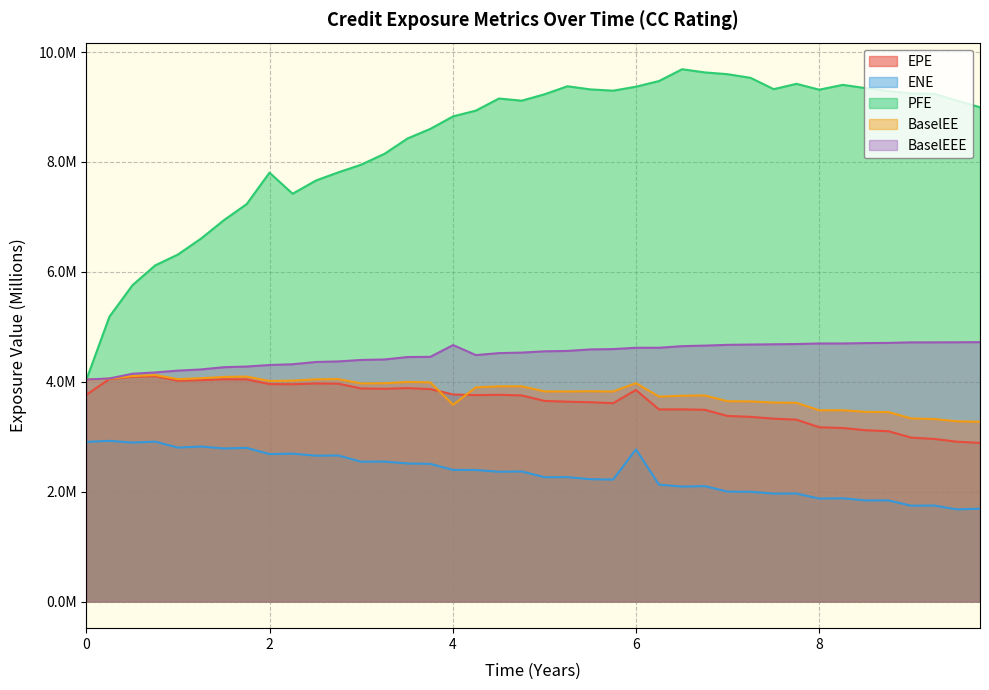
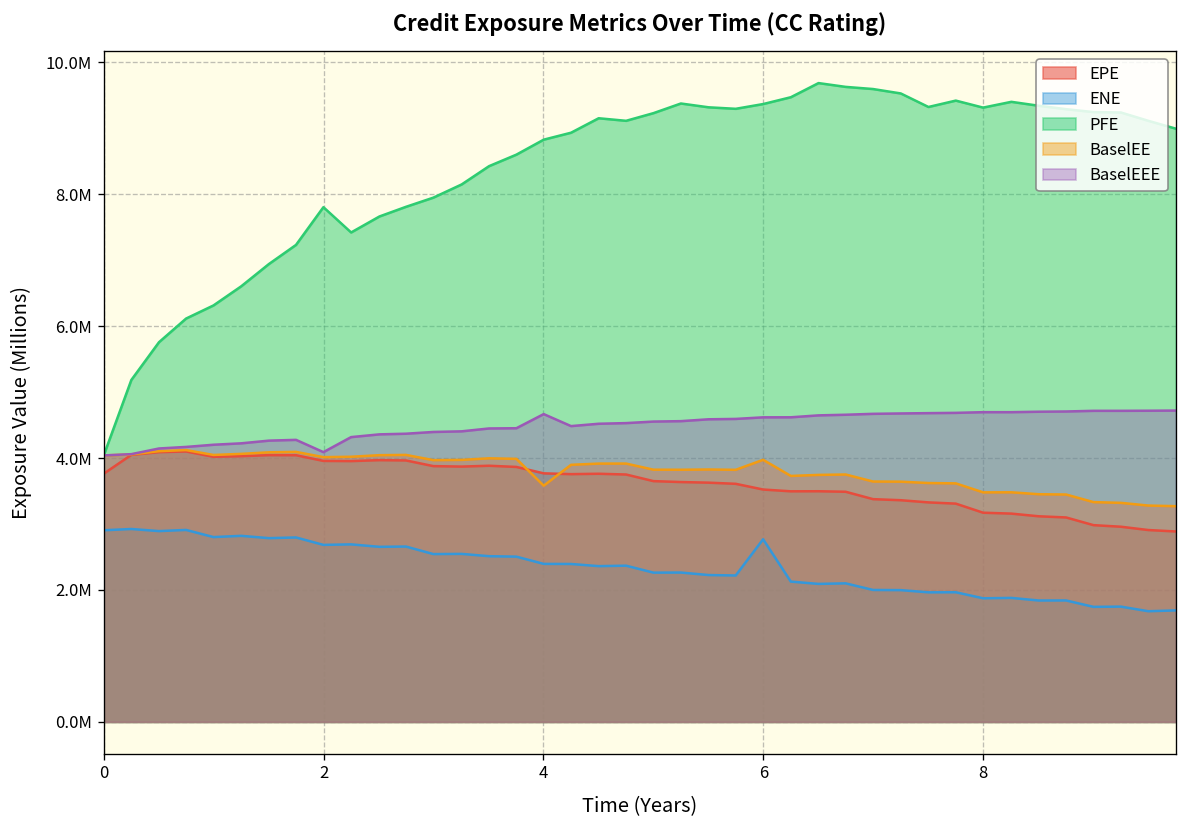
BaselEEE, 2: 4300000 -> 4100000
EPE, 6: 3900000 -> 3500000
